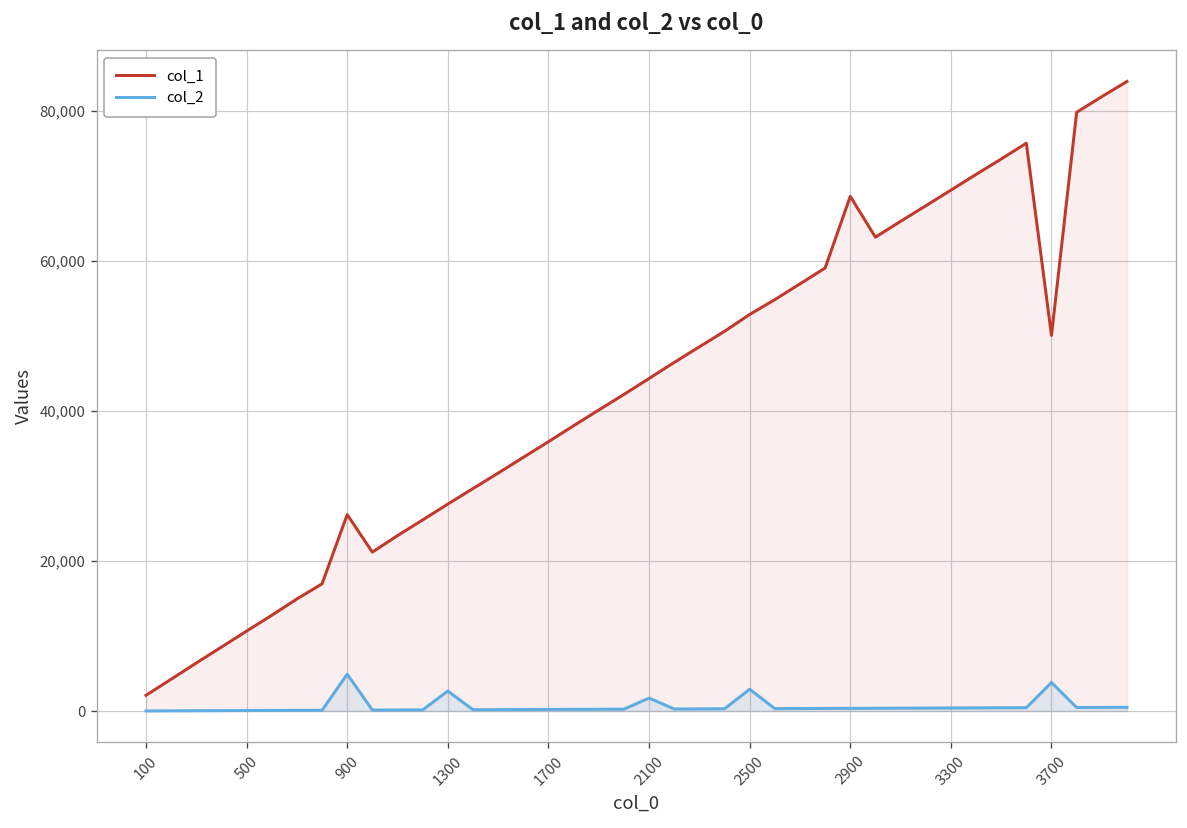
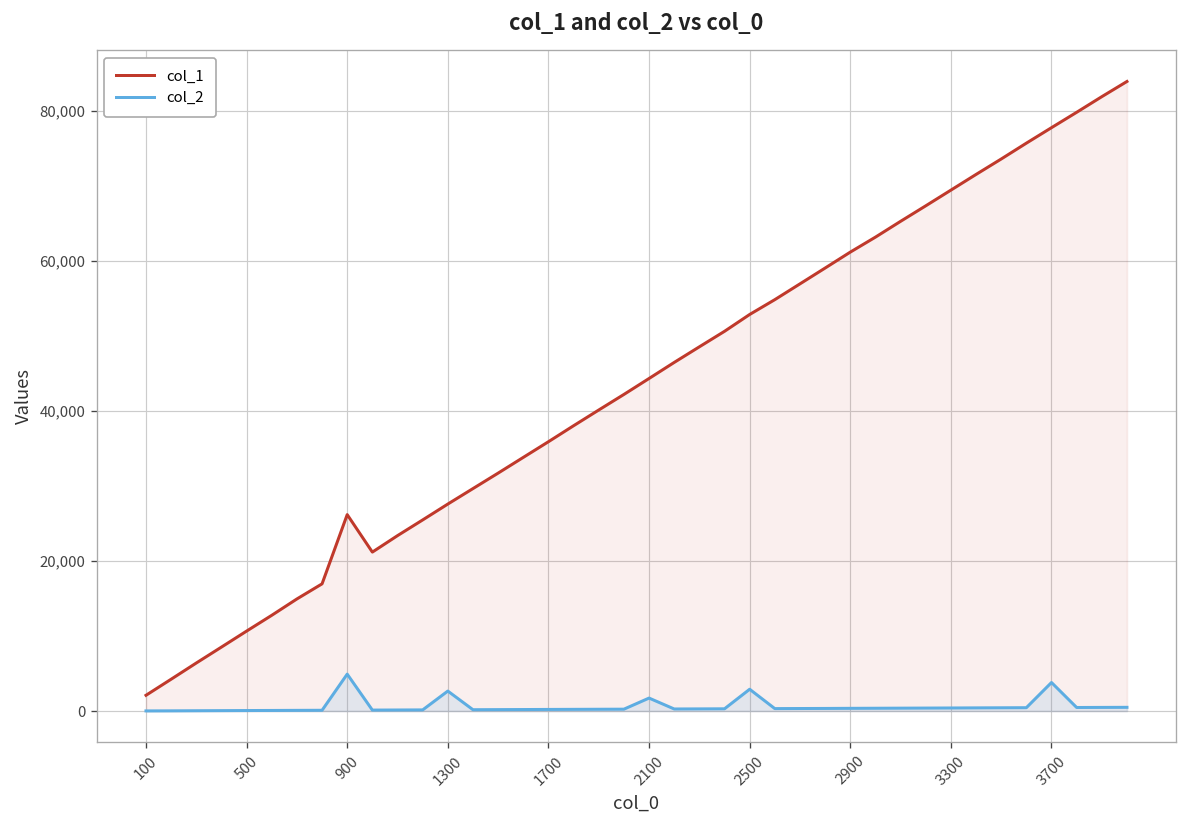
col_1, 2900: 69,000 -> 61,000
col_1, 3700: 50,000 -> 78,000
